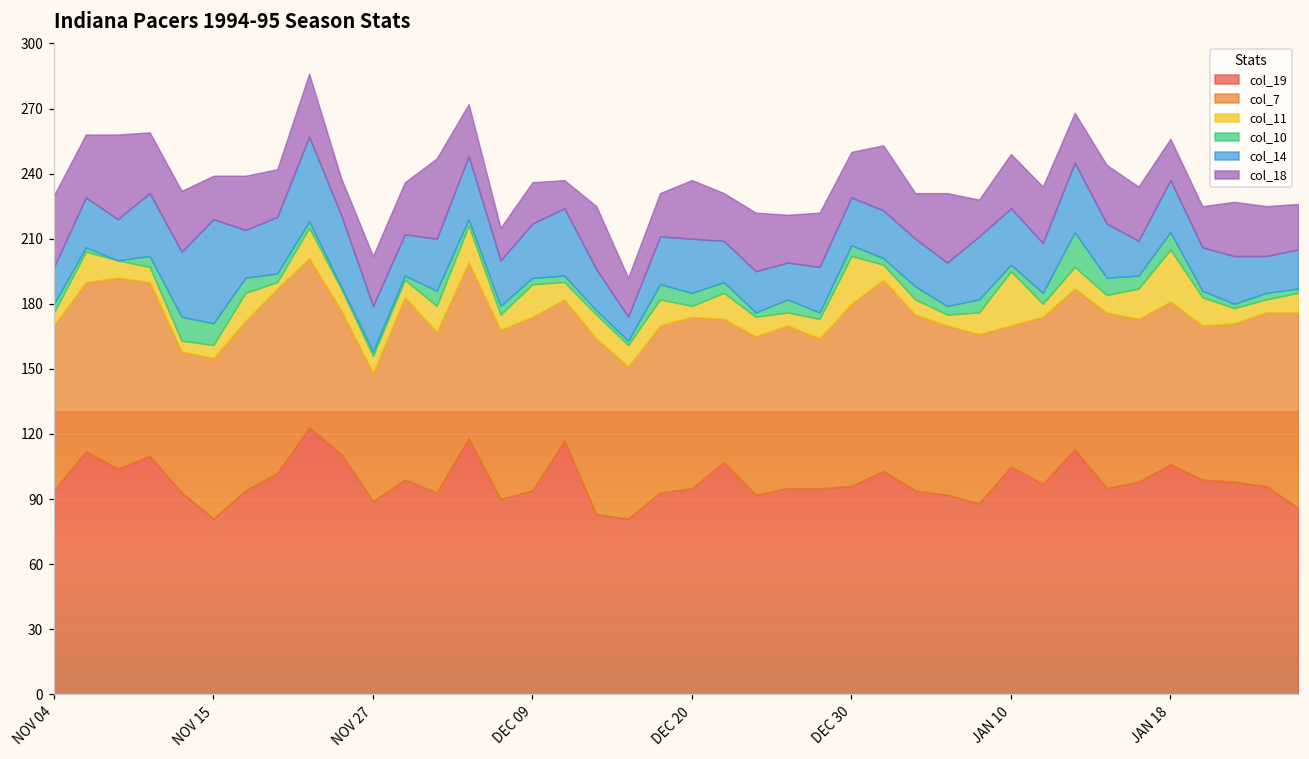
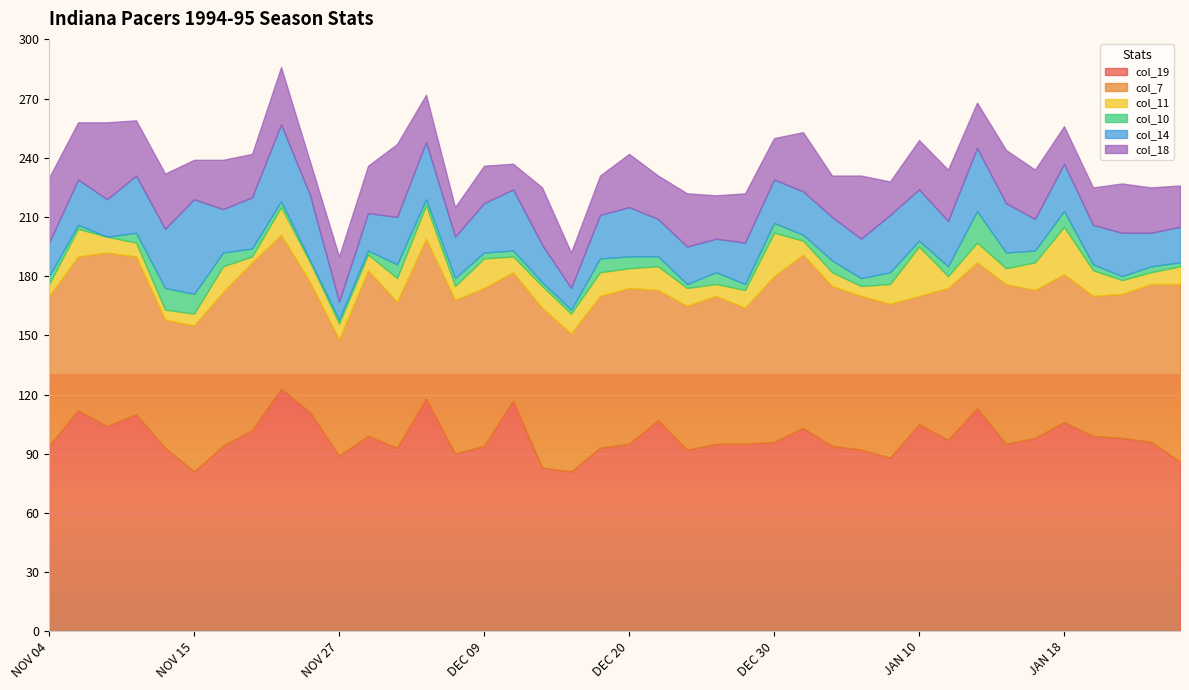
col_14, NOV 27: 21 -> 9
col_11, DEC 20: 5 -> 10
